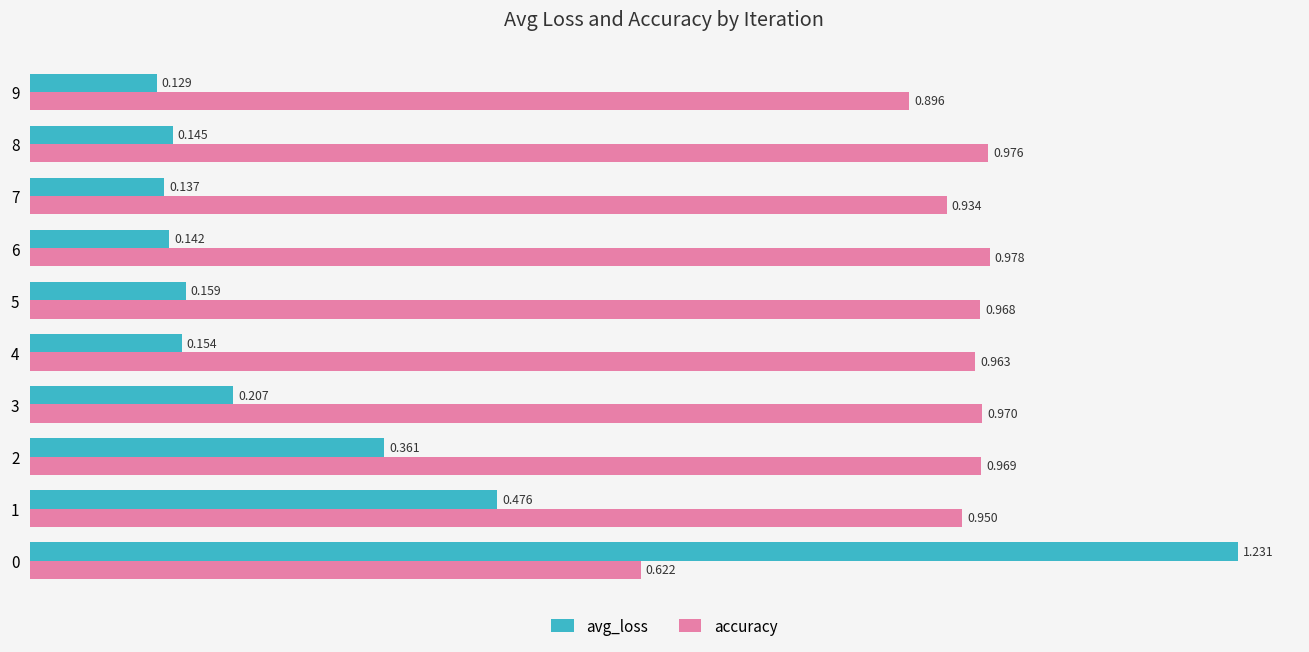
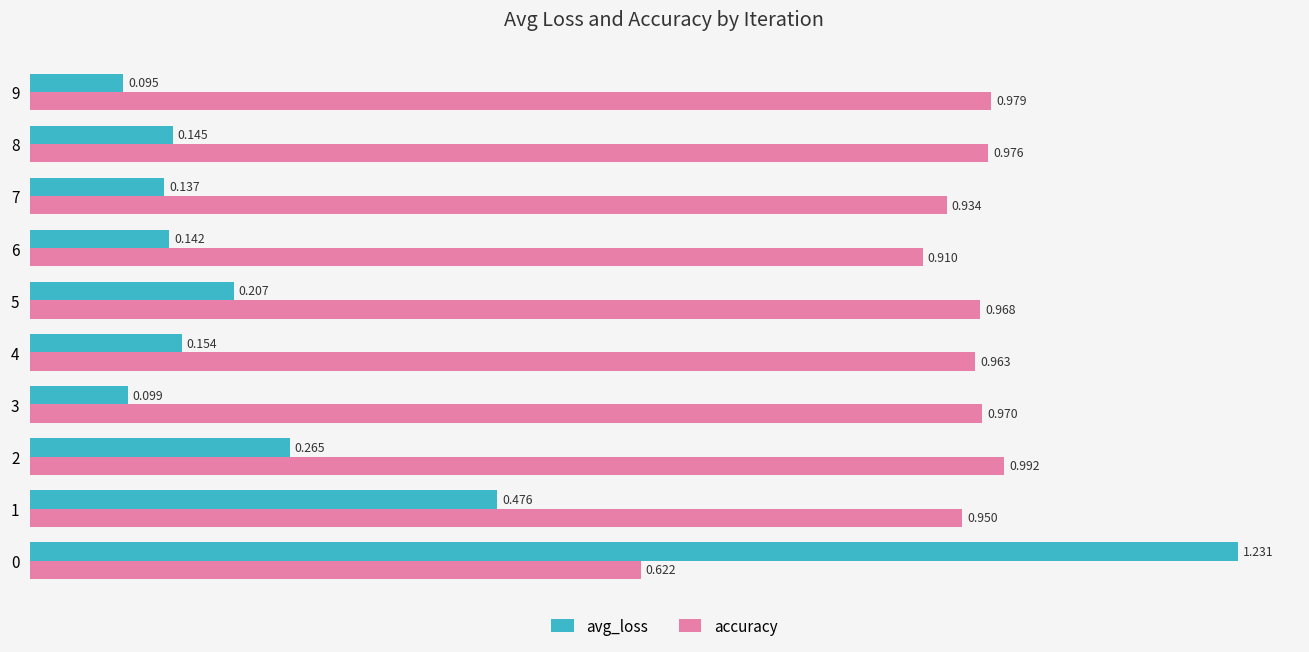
avg_loss, 9: 0.129 -> 0.095
accuracy, 9: 0.896 -> 0.979
accuracy, 6: 0.978 -> 0.910
avg_loss, 5: 0.159 -> 0.207
avg_loss, 3: 0.207 -> 0.099
avg_loss, 2: 0.361 -> 0.265
accuracy, 2: 0.969 -> 0.992
